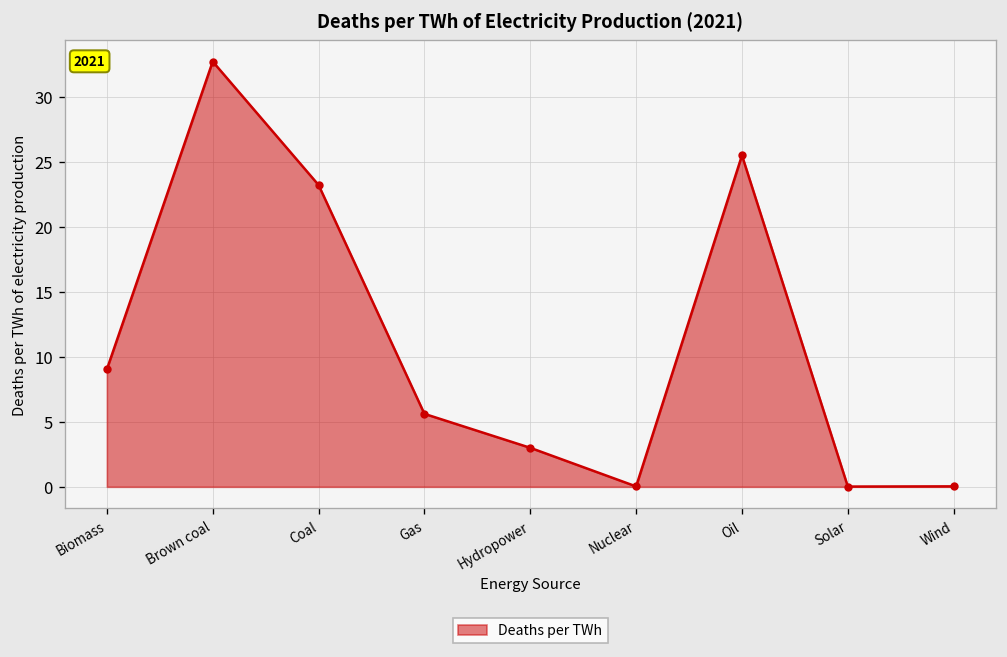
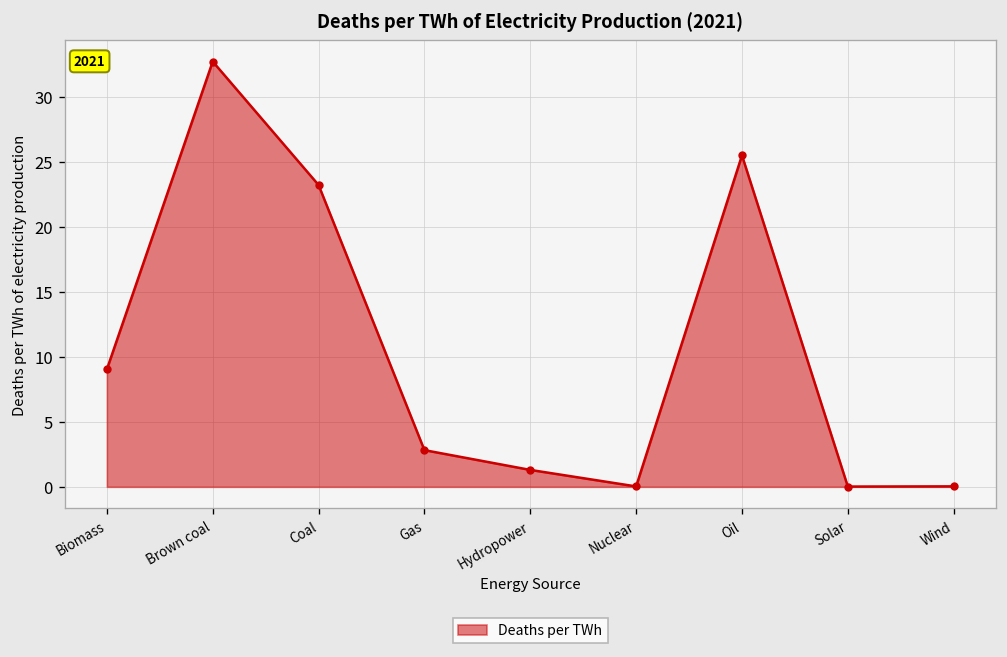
Gas: 5.6 -> 2.8
Hydropower: 3.0 -> 1.3
